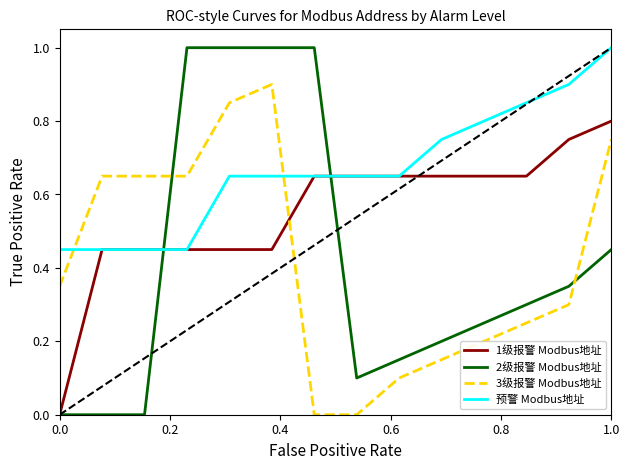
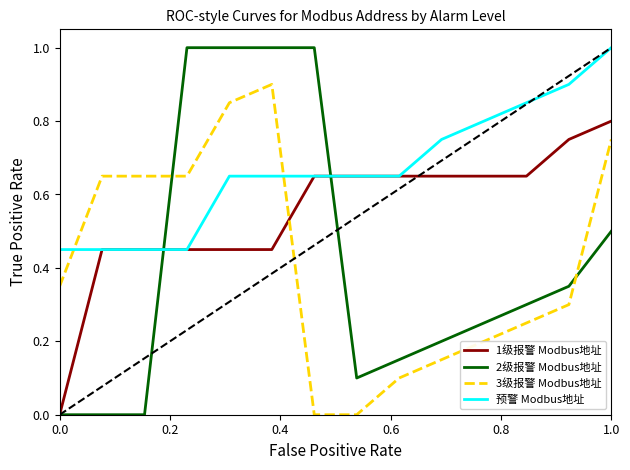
2级报警 Modbus地址, 1.0: 0.45 -> 0.50
